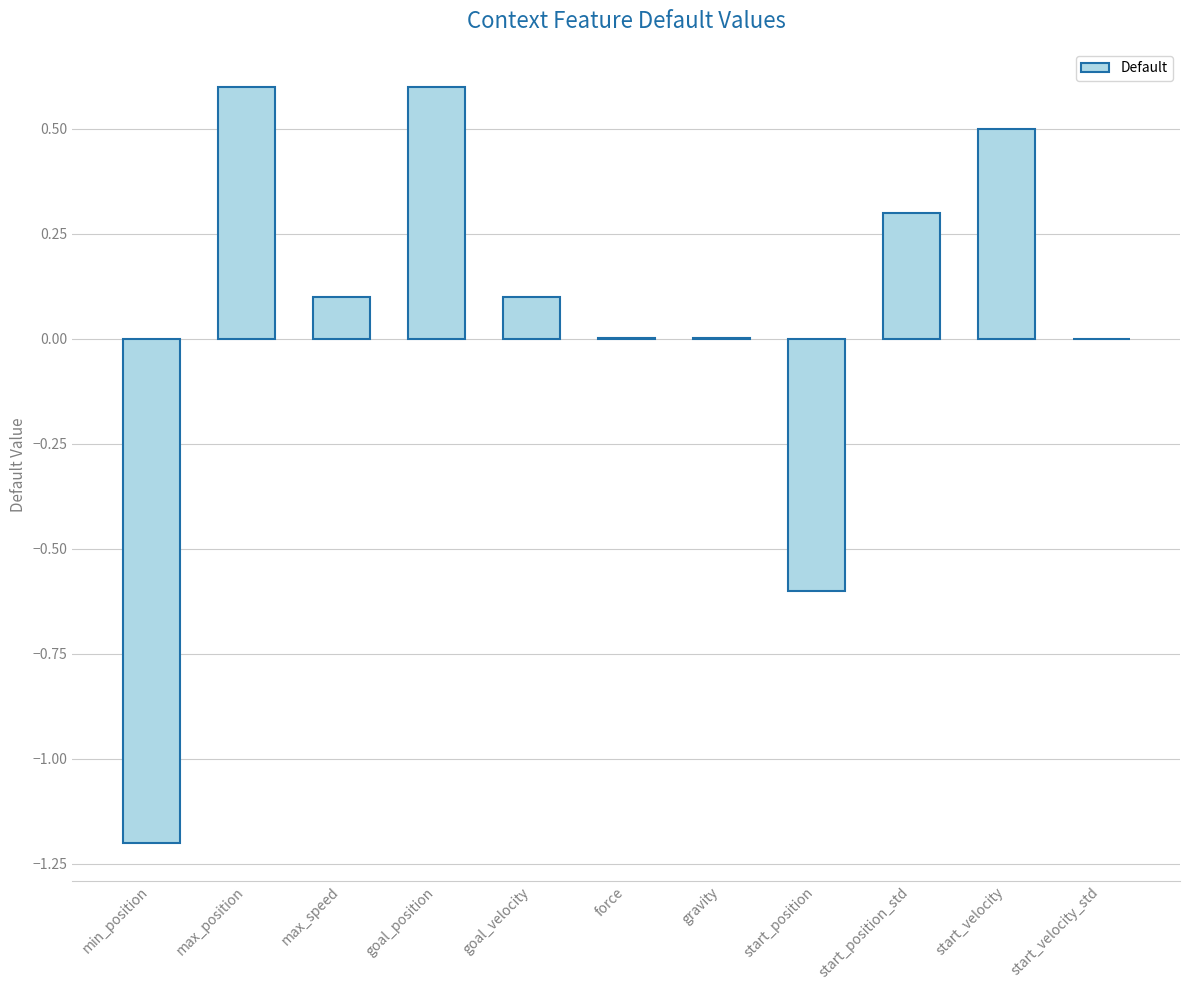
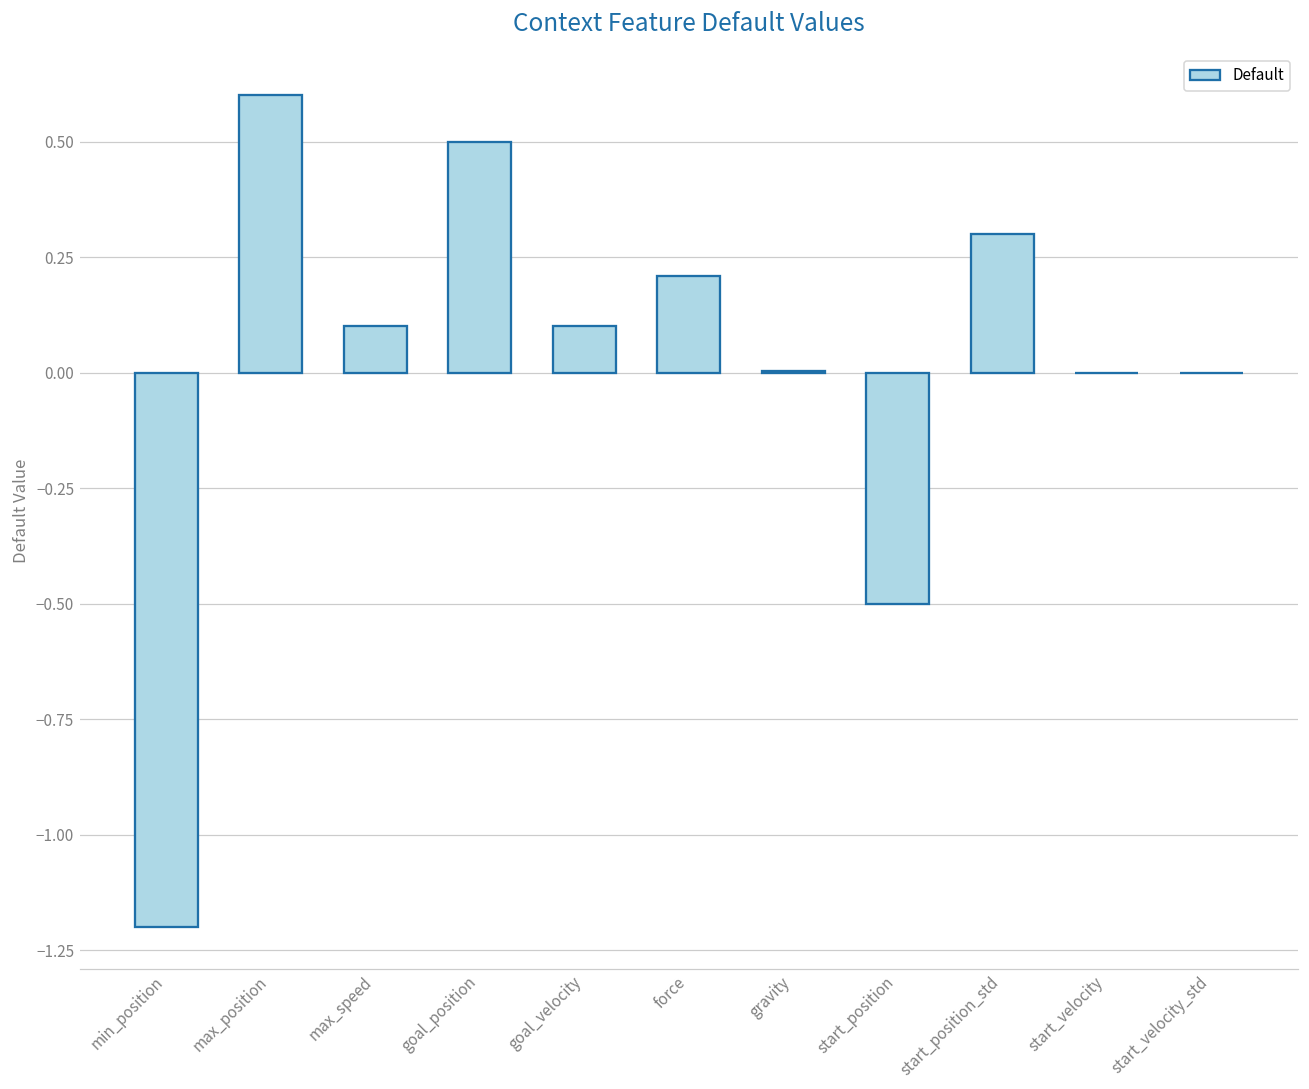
goal_position: 0.6 -> 0.5
force: 0.00 -> 0.21
start_position: -0.6 -> -0.5
start_velocity: 0.5 -> 0.0
